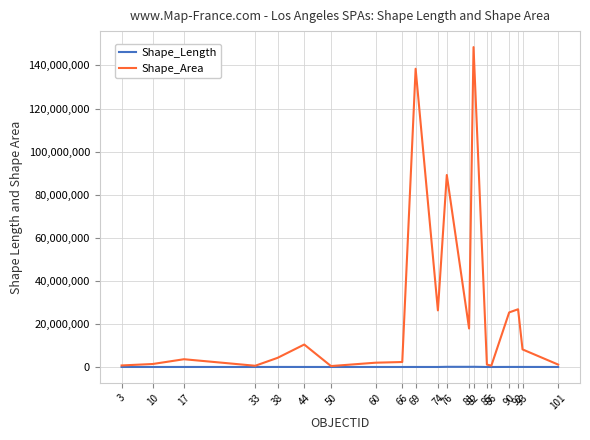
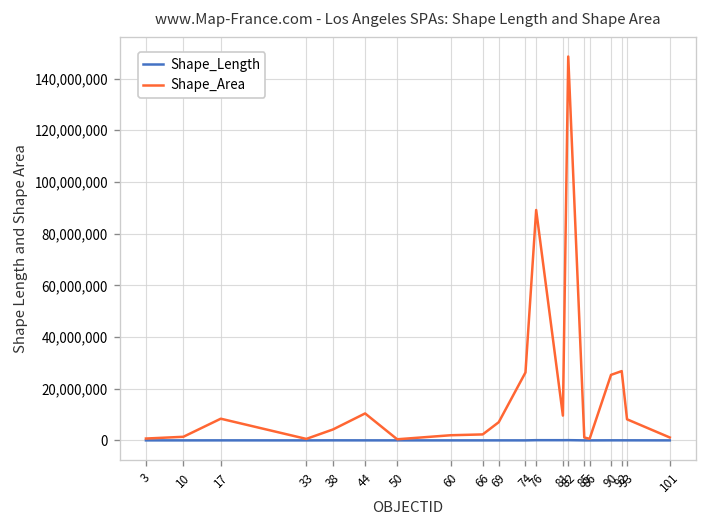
Shape_Area, 17: 4,000,000 -> 8,000,000
Shape_Area, 69: 138,000,000 -> 7,000,000
Shape_Area, 81: 18,000,000 -> 10,000,000
